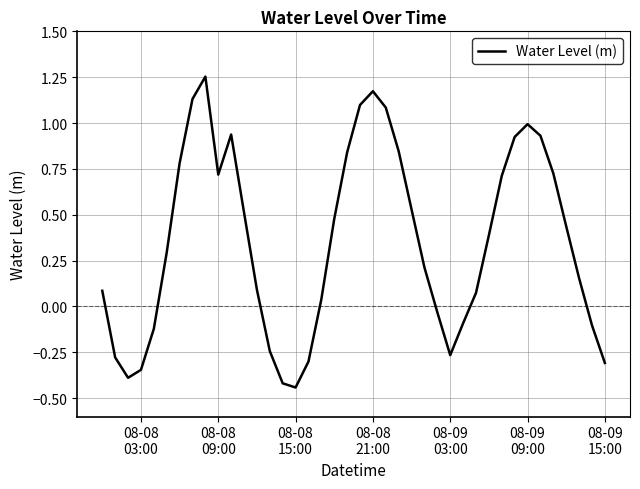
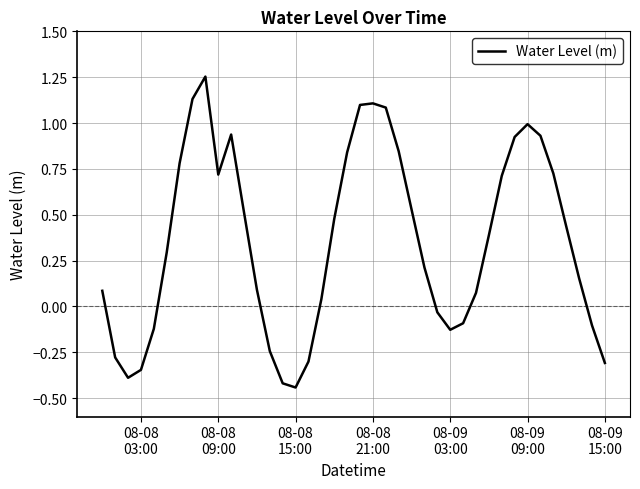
08-08 21:00: 1.17 -> 1.11
08-09 03:00: -0.27 -> -0.13
